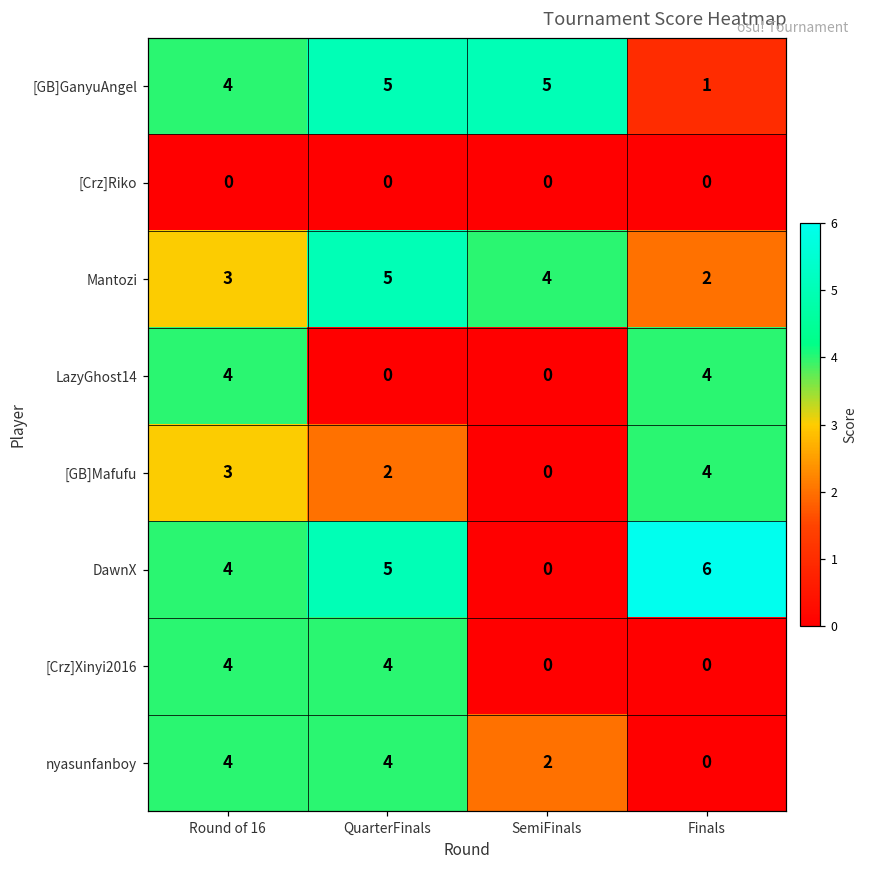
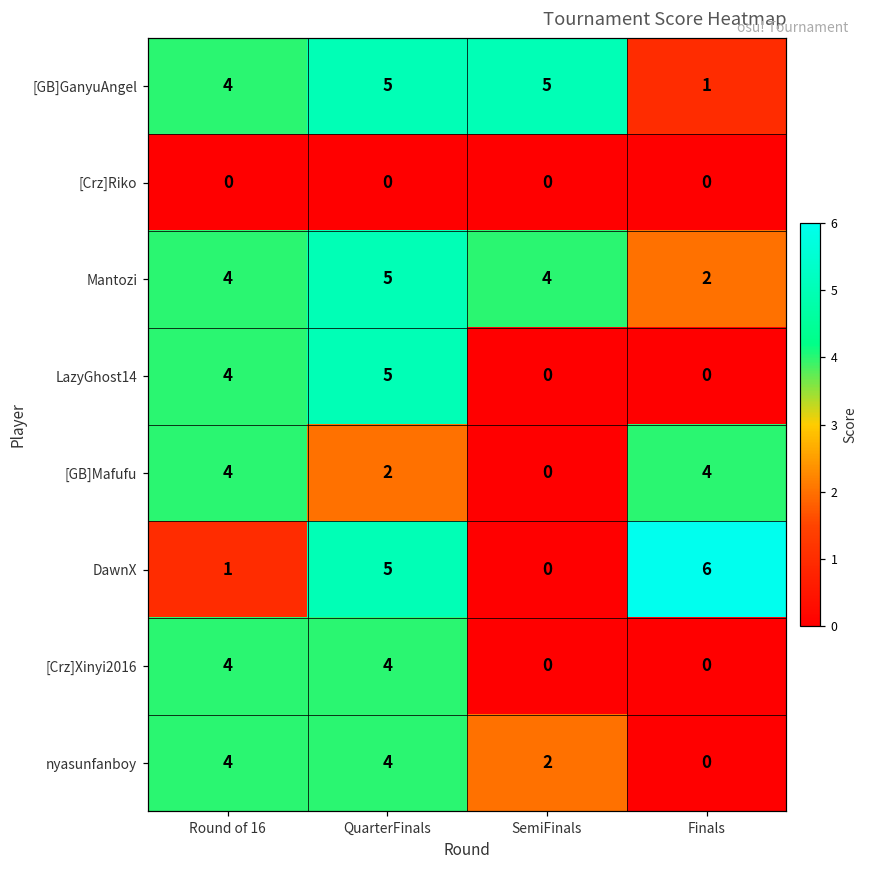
Mantozi, Round of 16: 3 -> 4
LazyGhost14, QuarterFinals: 0 -> 5
LazyGhost14, Finals: 4 -> 0
[GB]Mafufu, Round of 16: 3 -> 4
DawnX, Round of 16: 4 -> 1
